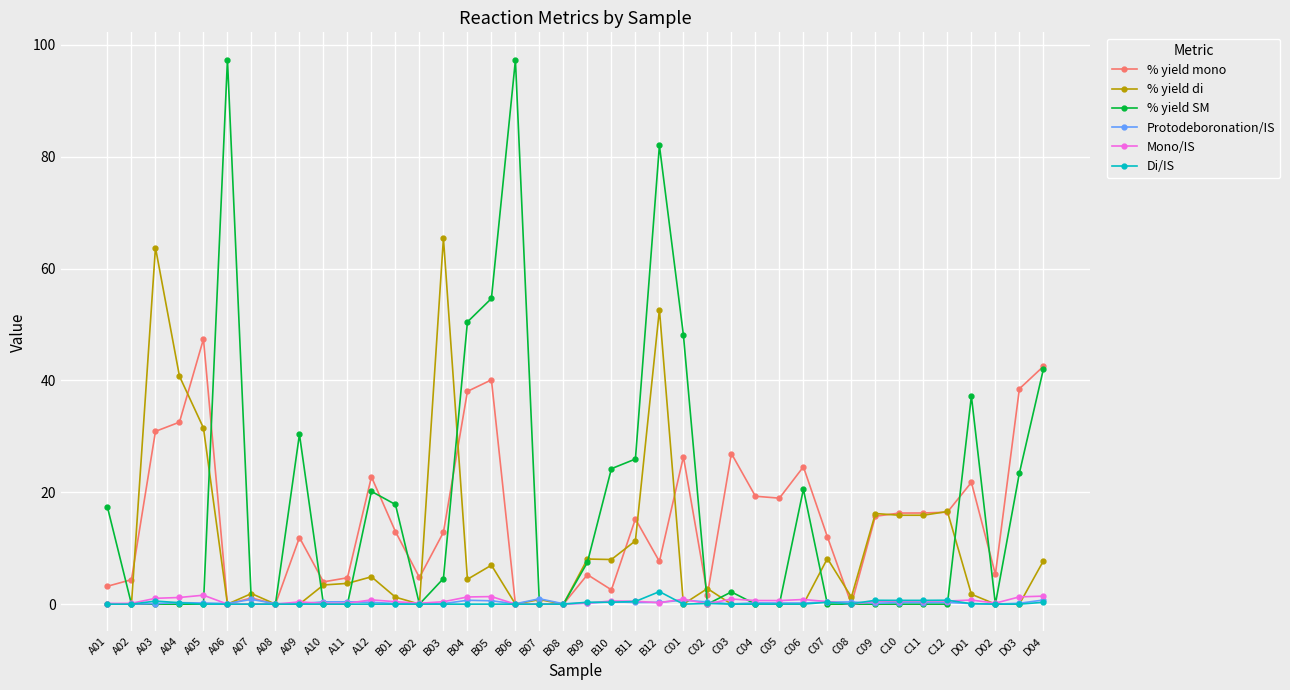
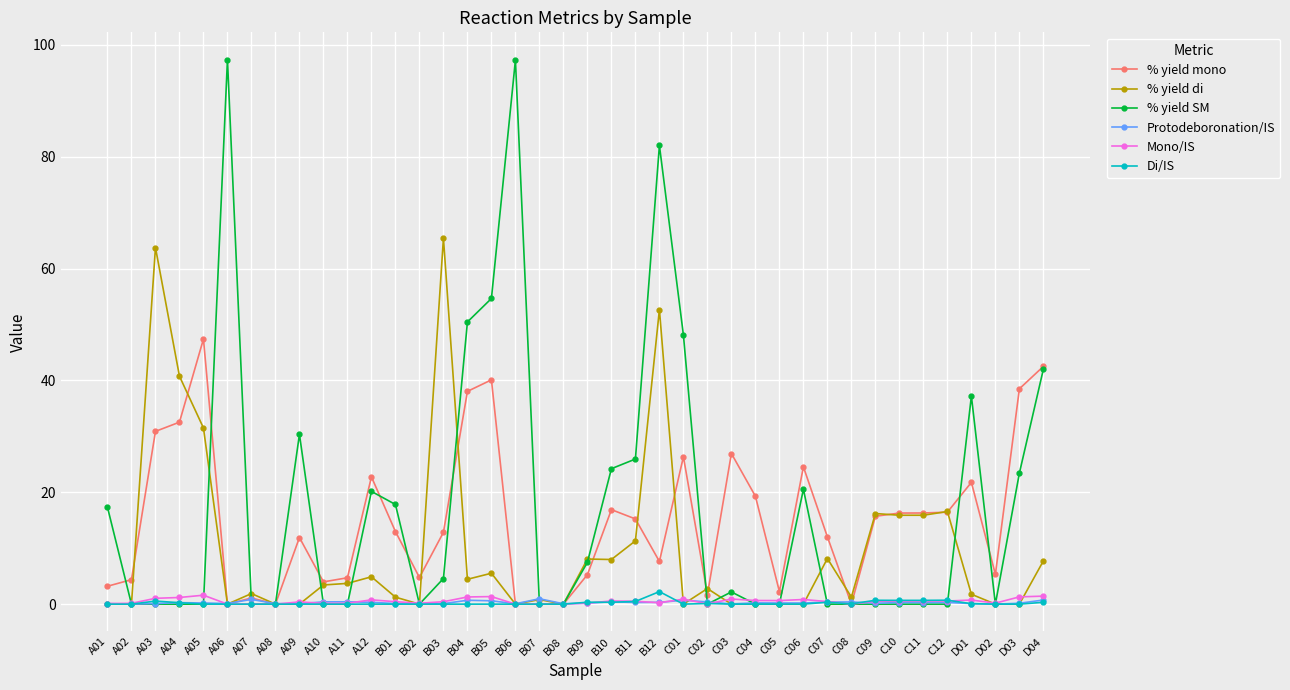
% yield di, B05: 7 -> 6
% yield mono, B10: 3 -> 17
% yield mono, C05: 19 -> 2
